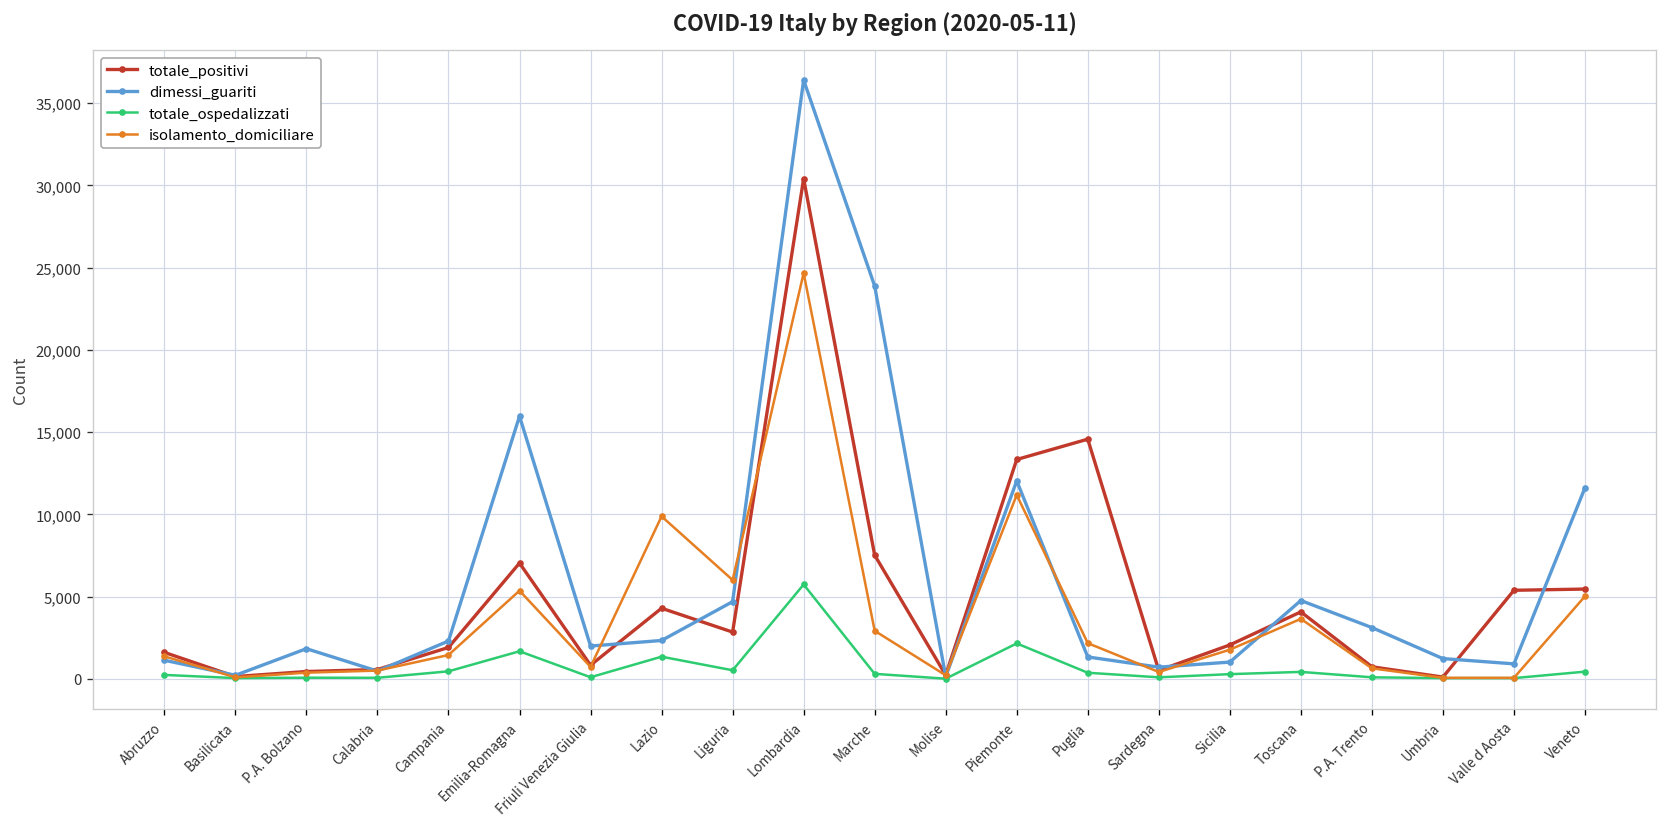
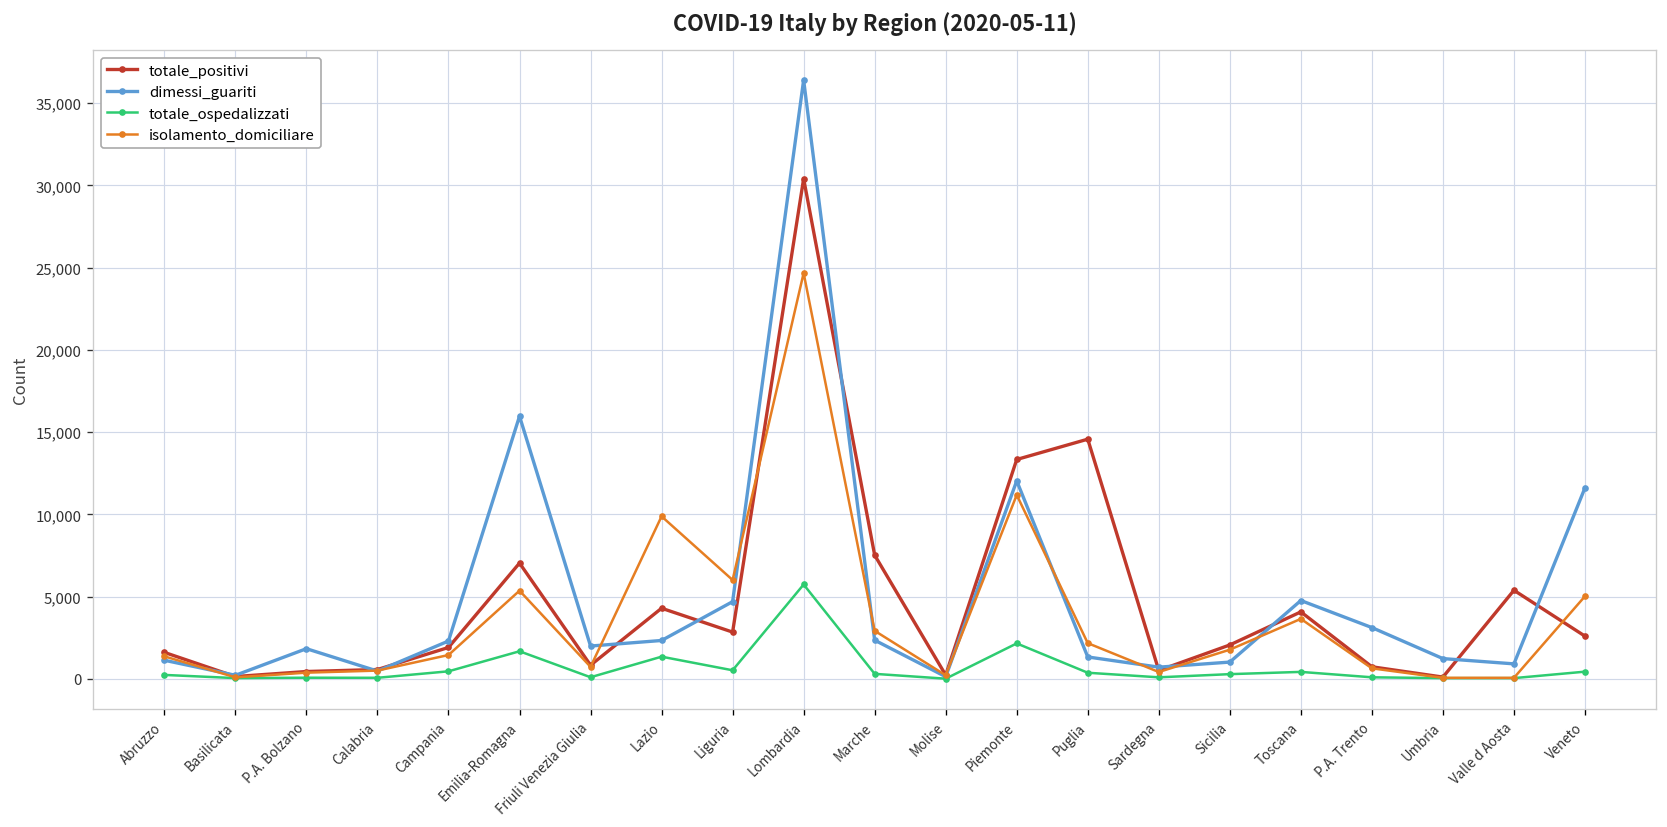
dimessi_guariti, Marche: 23,900 -> 2,400
totale_positivi, Veneto: 5,500 -> 2,600
